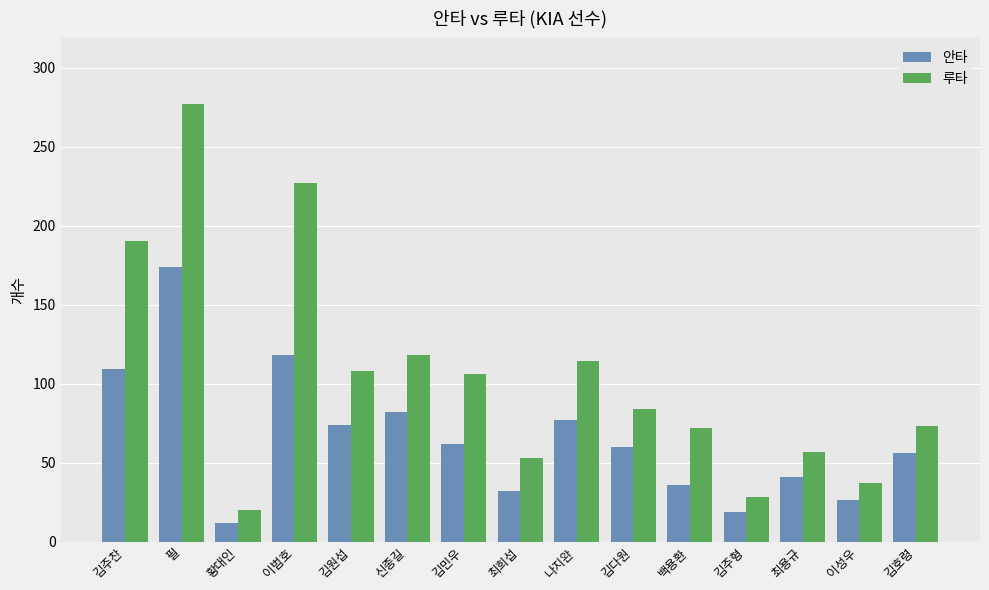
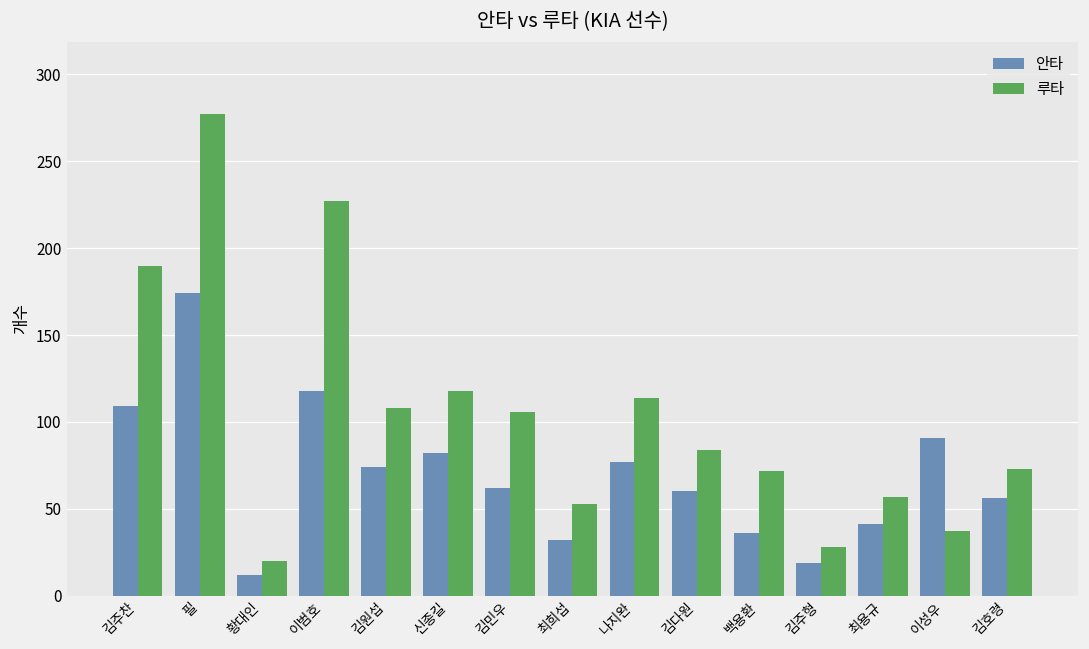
안타, 이성우: 26 -> 91
